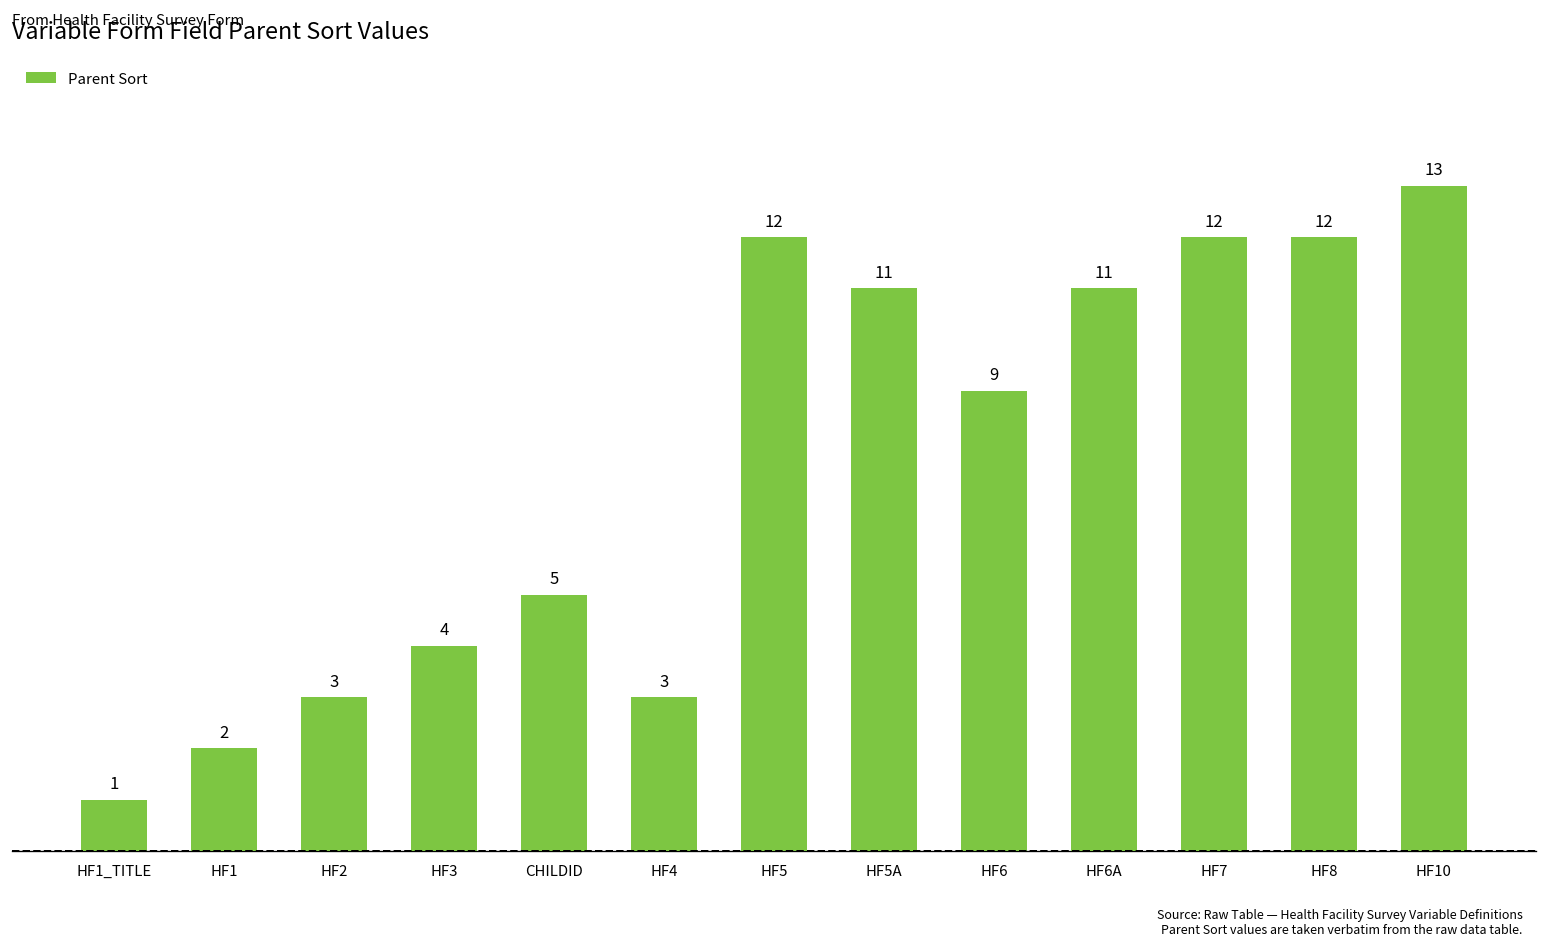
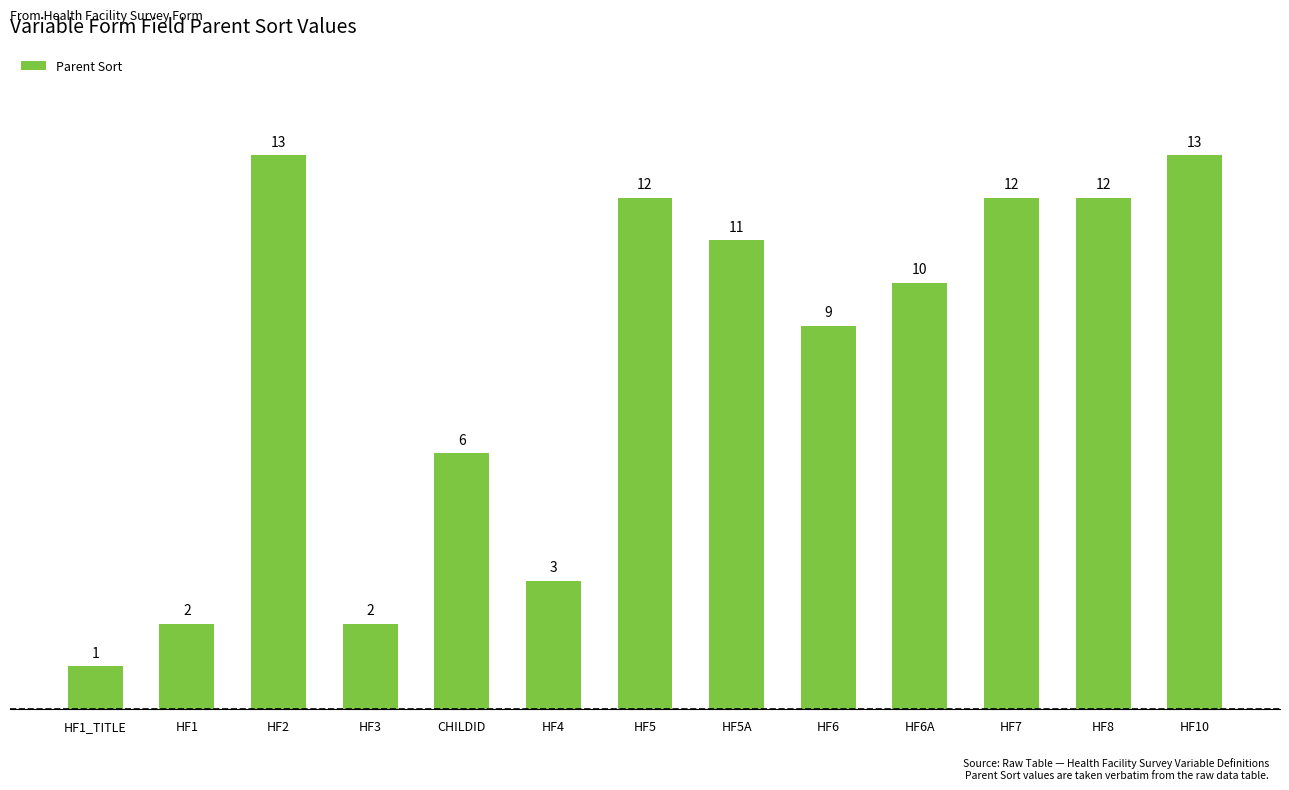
HF2: 3 -> 13
HF3: 4 -> 2
CHILDID: 5 -> 6
HF6A: 11 -> 10
